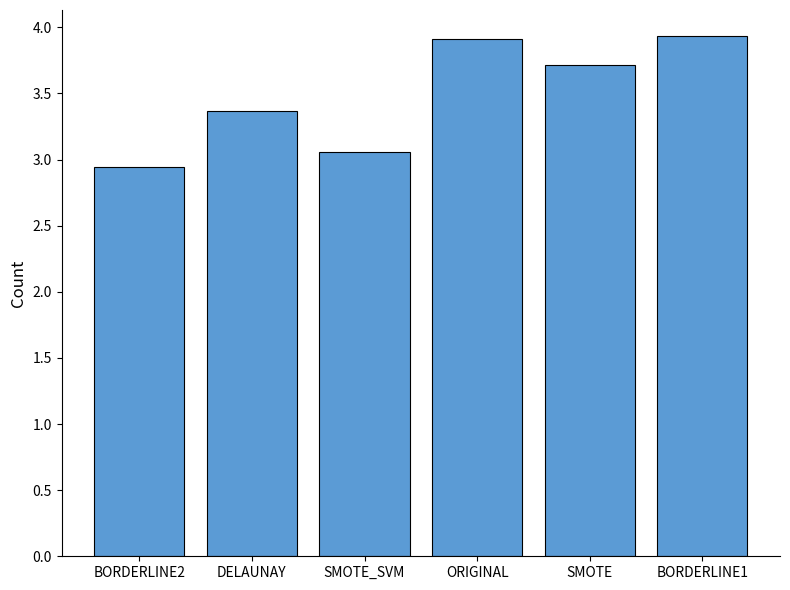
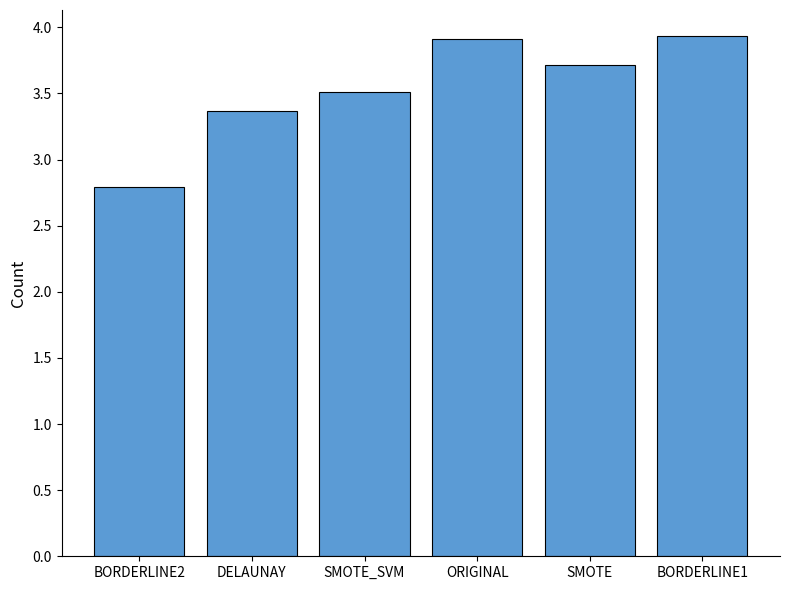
BORDERLINE2: 2.94 -> 2.79
SMOTE_SVM: 3.05 -> 3.51
